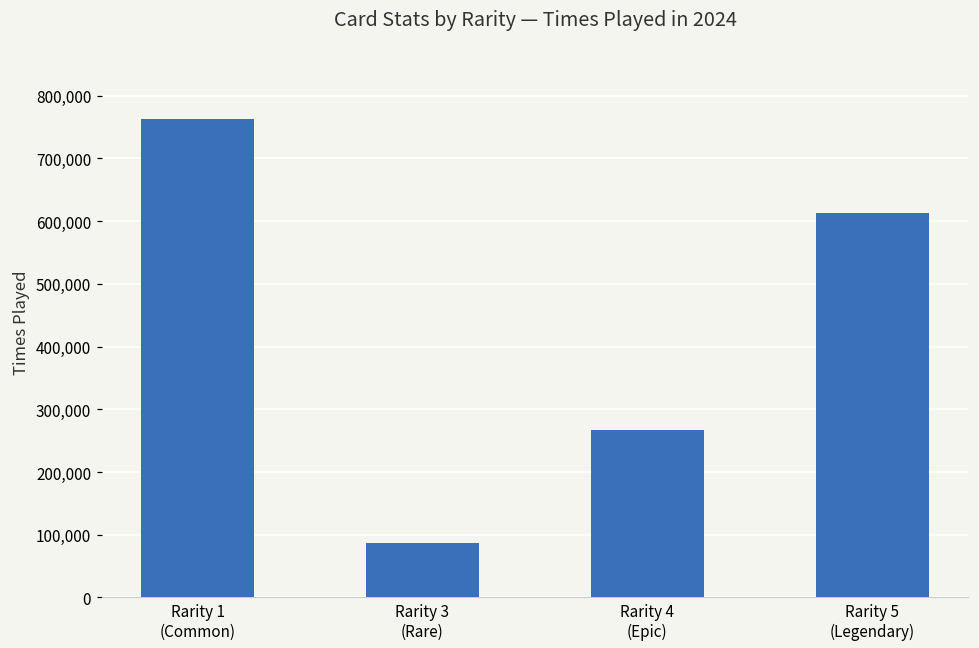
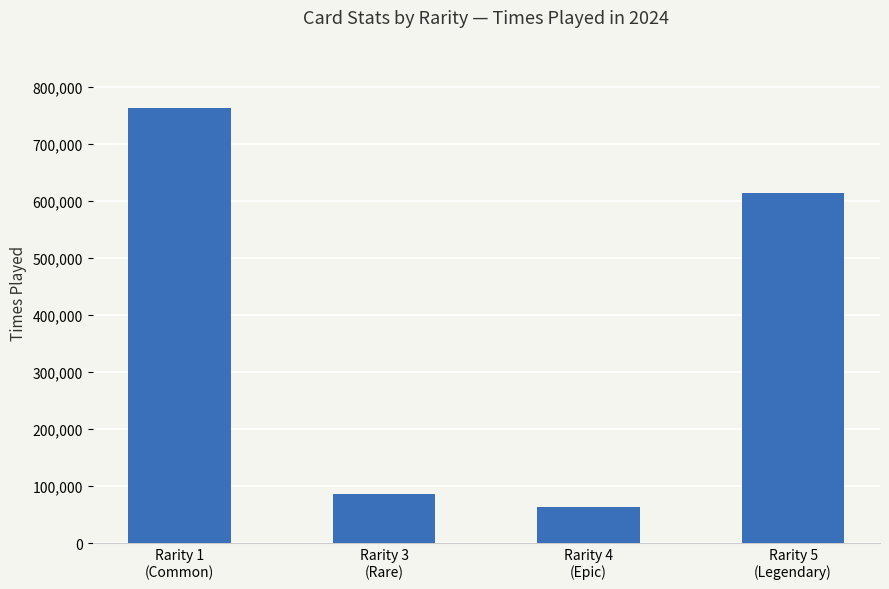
Rarity 4 (Epic): 270,000 -> 60,000
